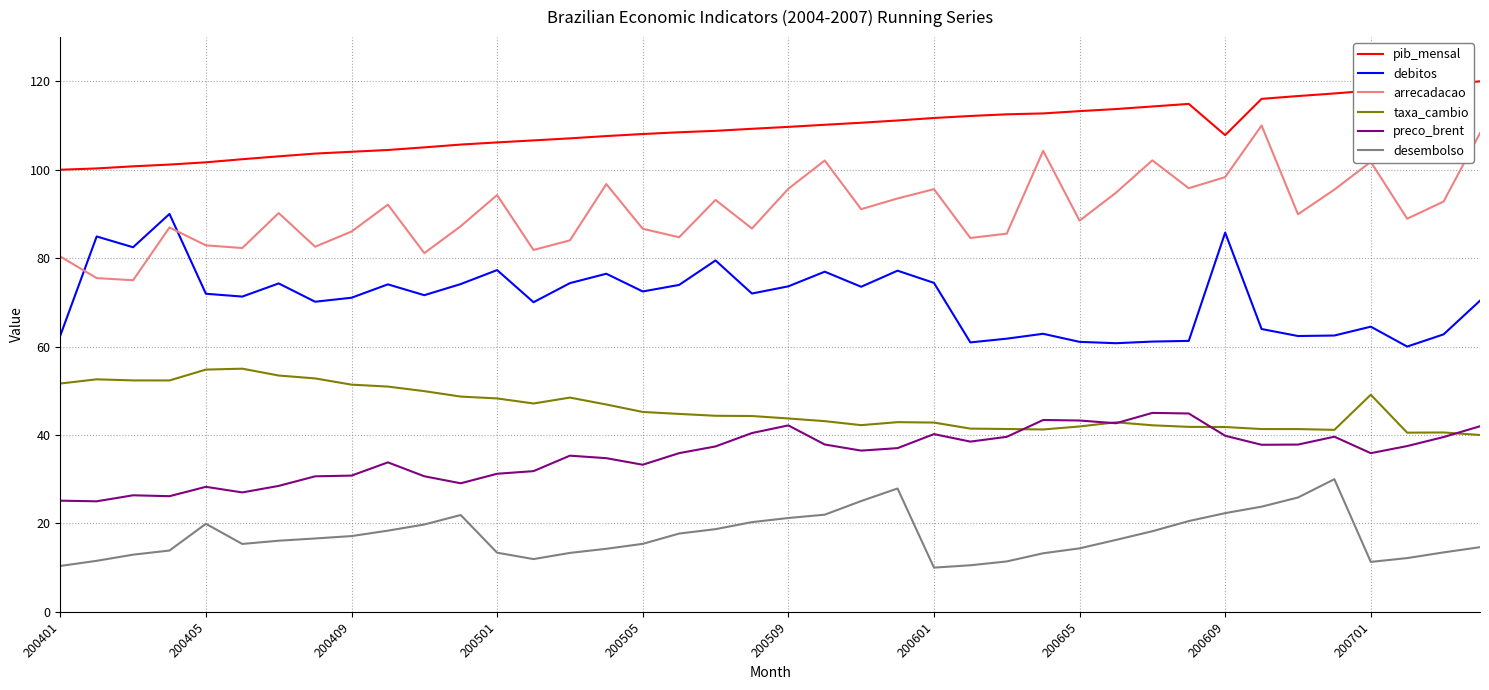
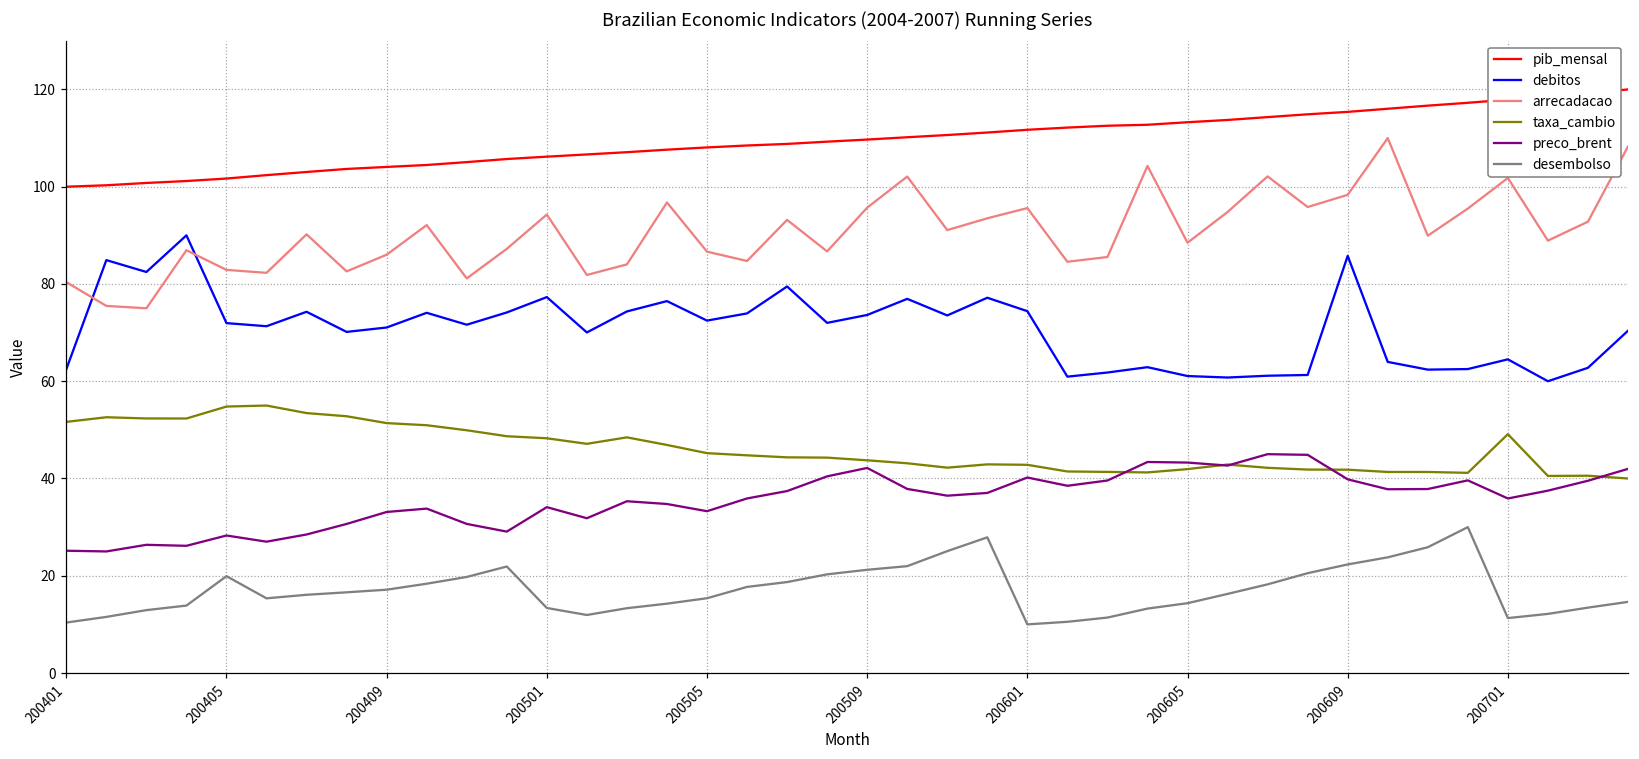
preco_brent, 200409: 31 -> 33
preco_brent, 200501: 31 -> 34
pib_mensal, 200609: 108 -> 115
